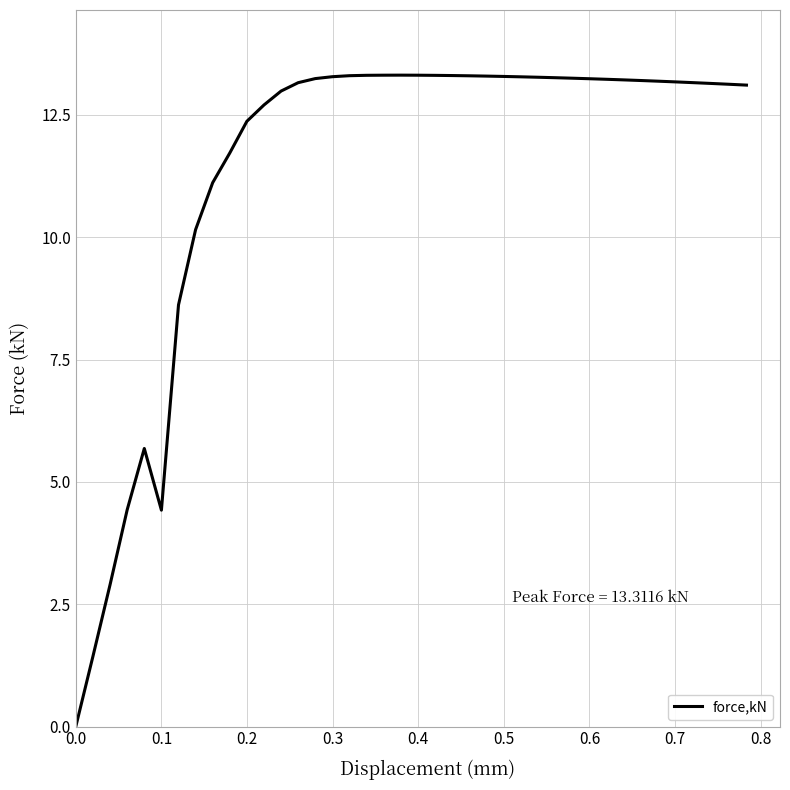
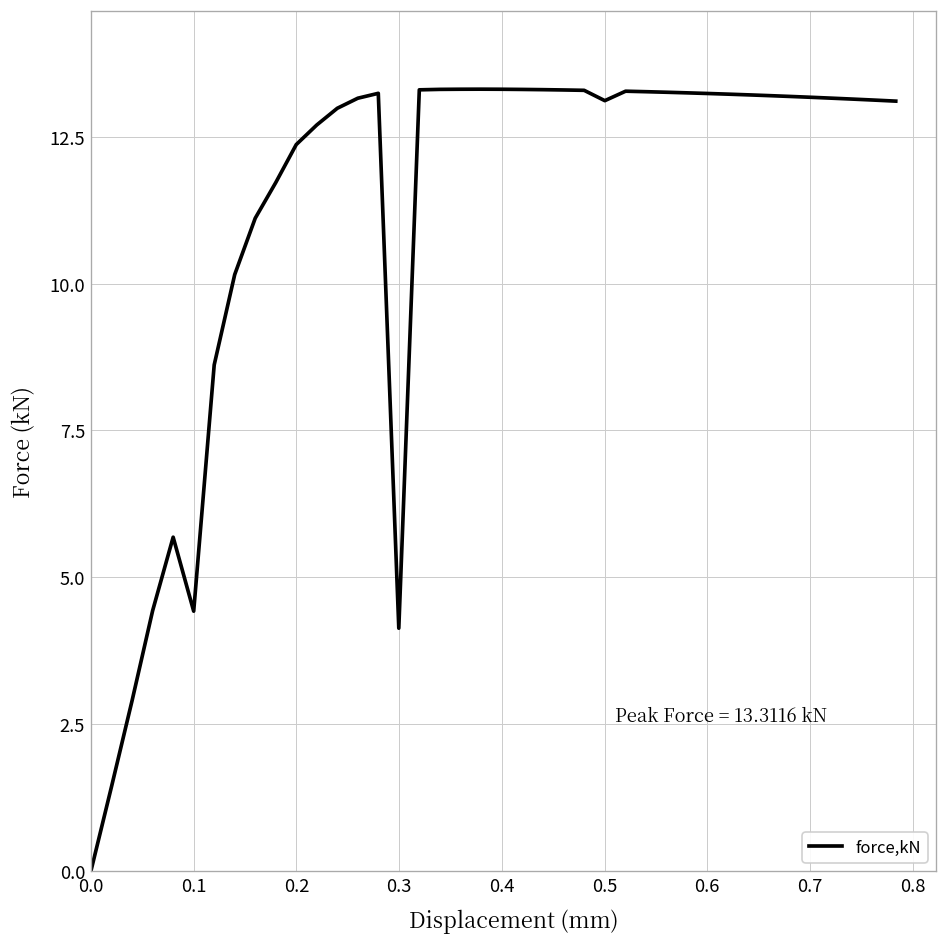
0.3: 13.3 -> 4.1
0.5: 13.3 -> 13.1
